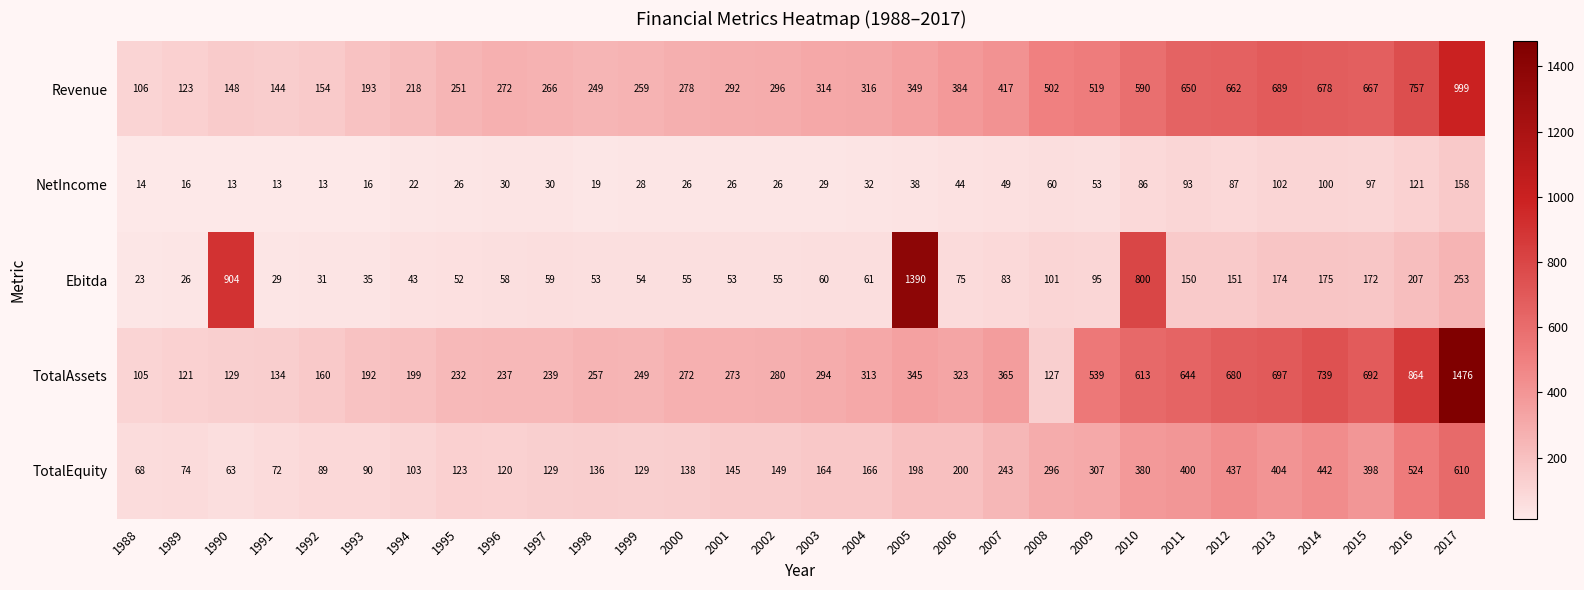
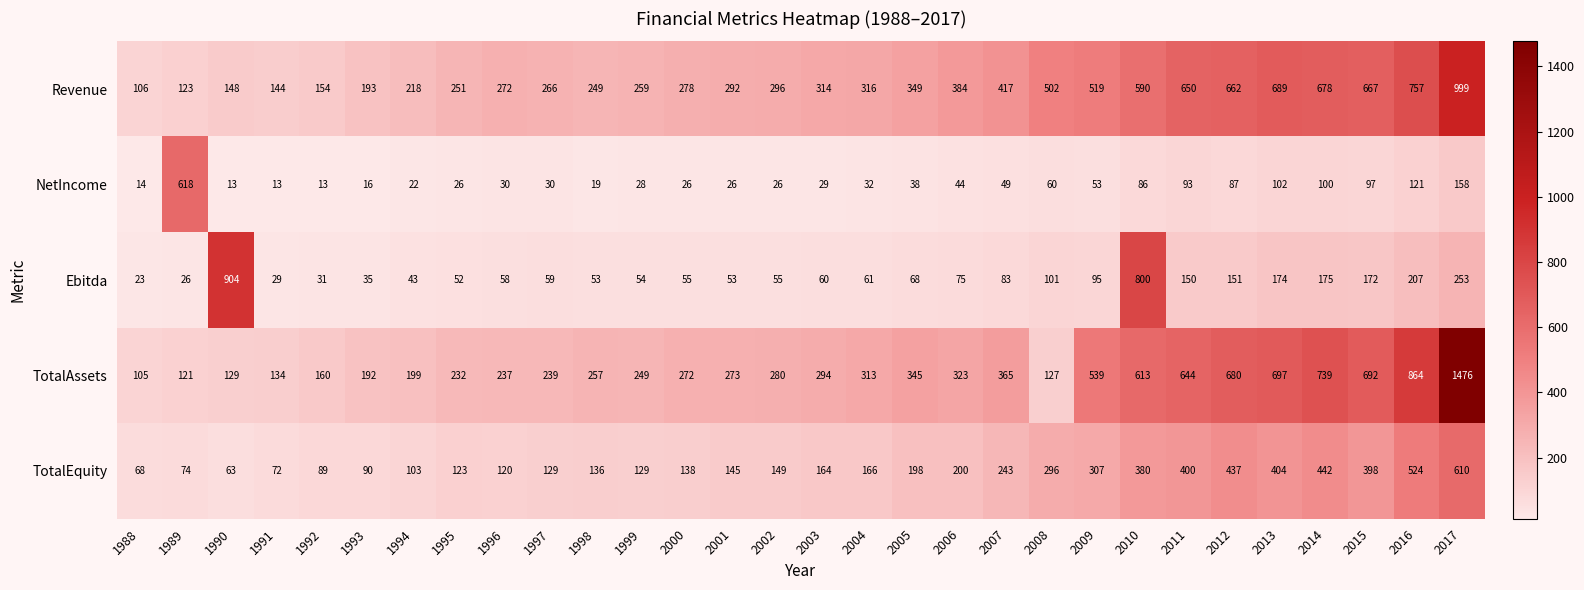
NetIncome, 1989: 16 -> 618
Ebitda, 2005: 1390 -> 68
